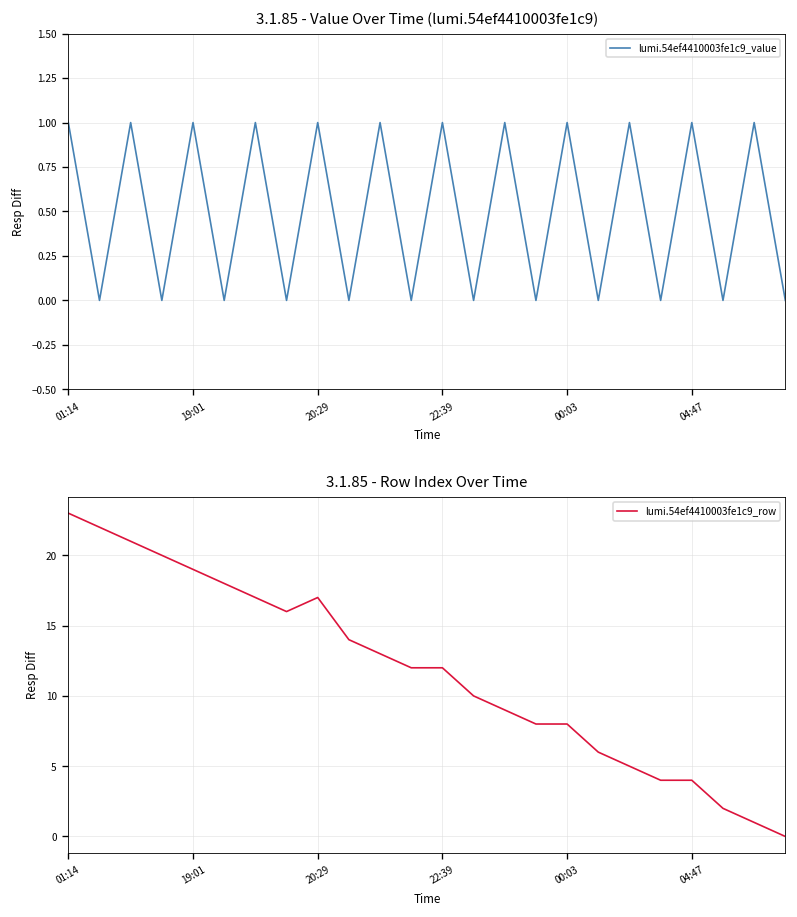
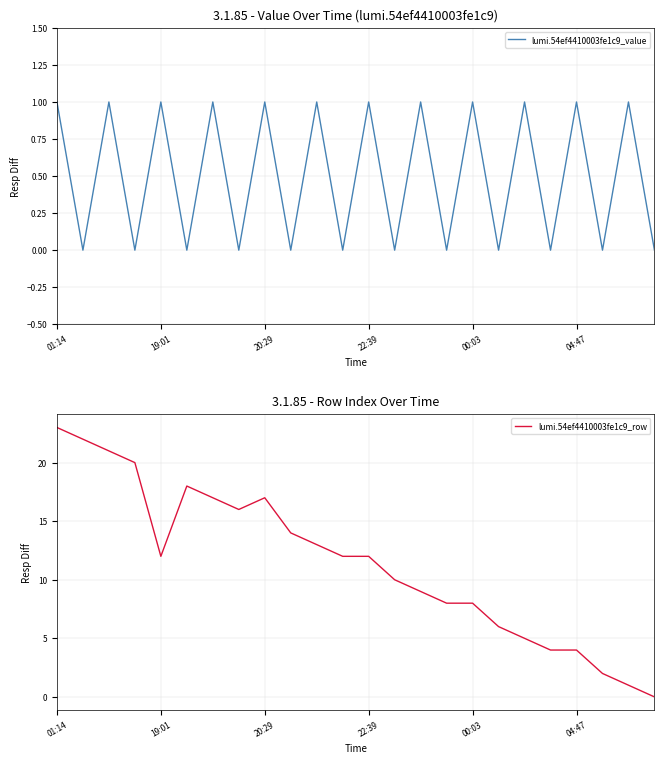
3.1.85 - Row Index Over Time, 19:01: 19 -> 12
